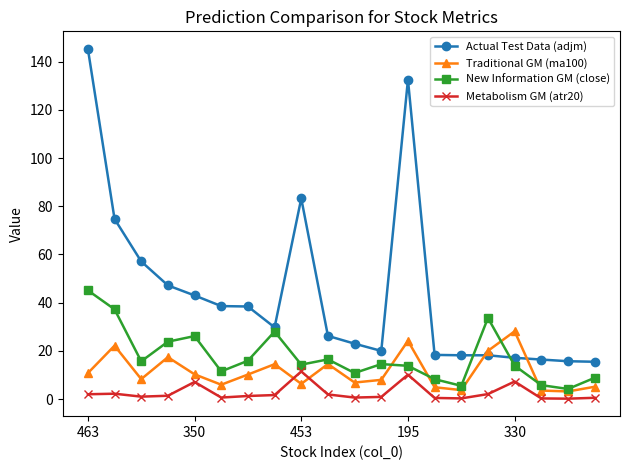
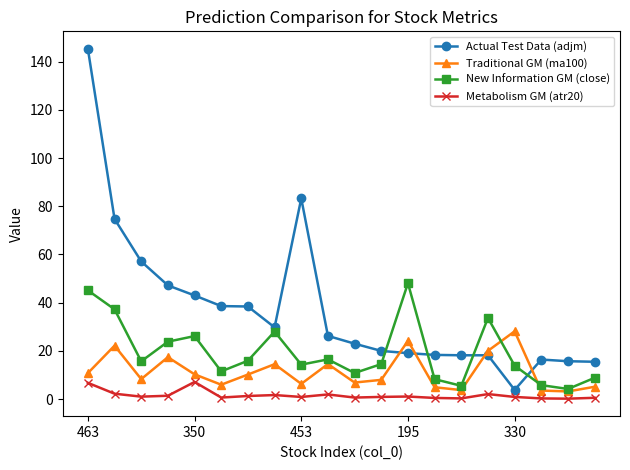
Metabolism GM (atr20), 463: 2 -> 7
Metabolism GM (atr20), 453: 12 -> 1
Actual Test Data (adjm), 195: 133 -> 19
New Information GM (close), 195: 14 -> 48
Metabolism GM (atr20), 195: 10 -> 1
Actual Test Data (adjm), 330: 17 -> 4
Metabolism GM (atr20), 330: 7 -> 1
